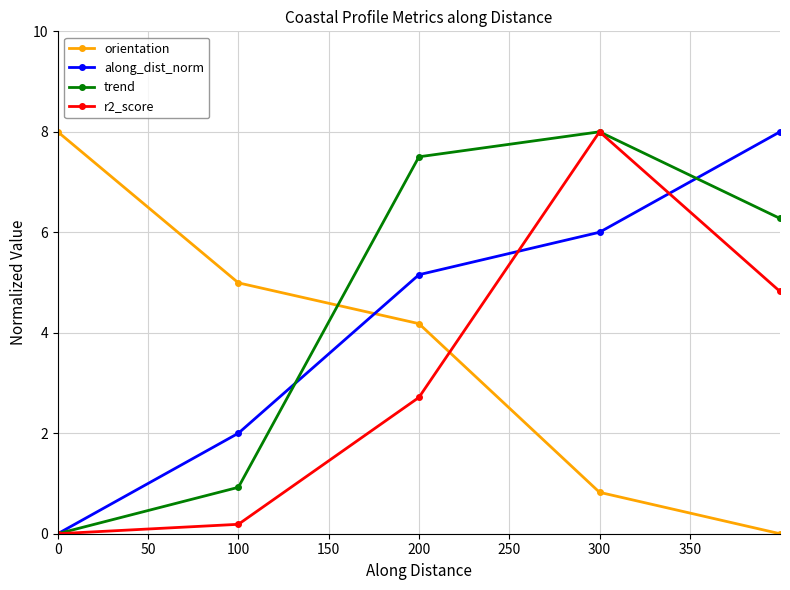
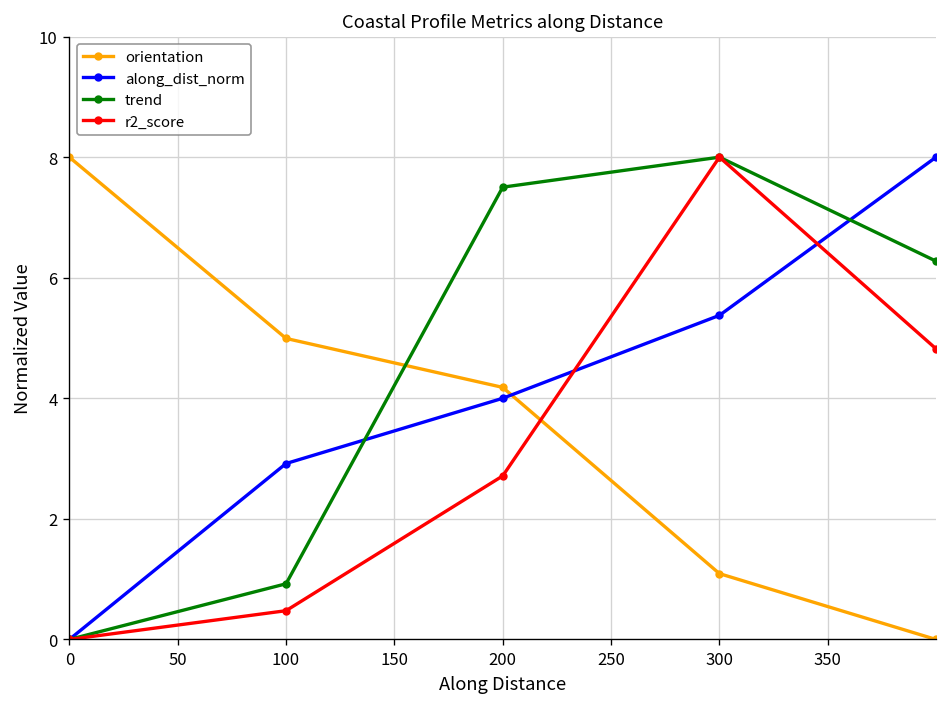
along_dist_norm, 100: 2.0 -> 2.9
r2_score, 100: 0.2 -> 0.5
along_dist_norm, 200: 5.2 -> 4.0
orientation, 300: 0.8 -> 1.1
along_dist_norm, 300: 6.0 -> 5.4
